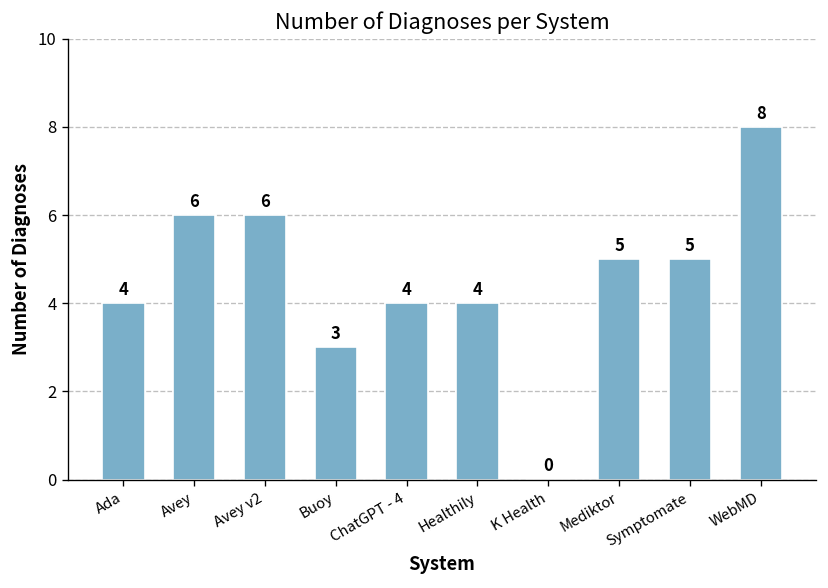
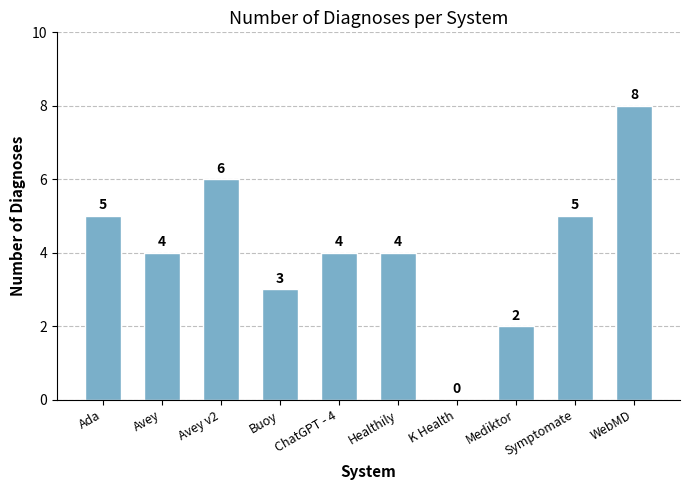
Ada: 4 -> 5
Avey: 6 -> 4
Mediktor: 5 -> 2
